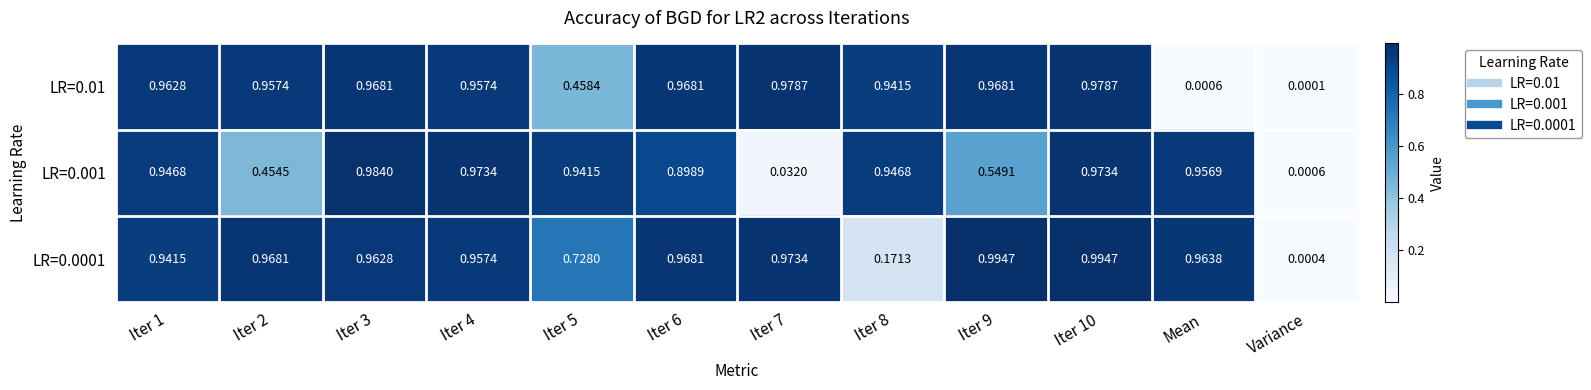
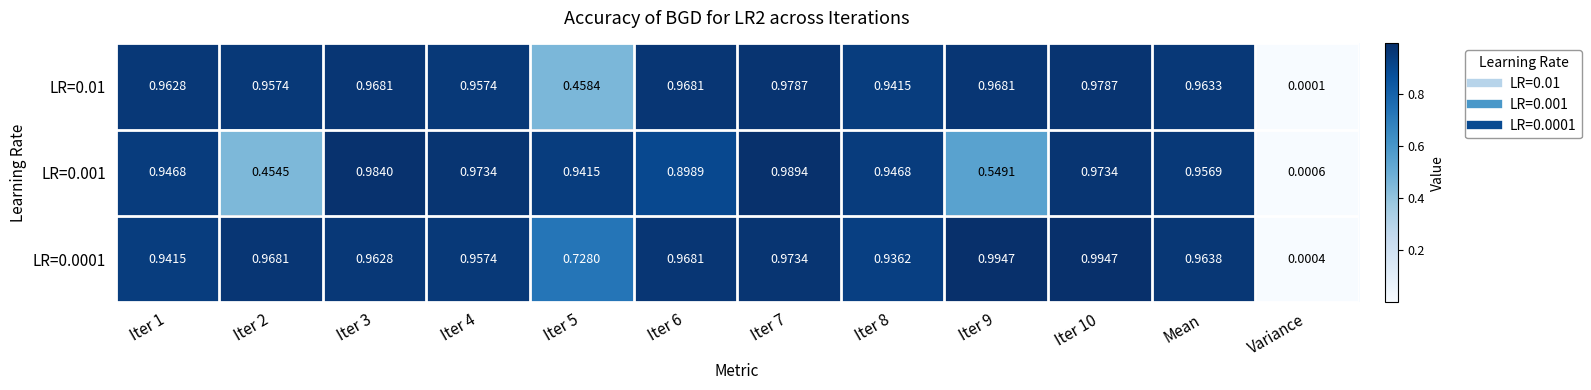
LR=0.01, Mean: 0.0006 -> 0.9633
LR=0.001, Iter 7: 0.0320 -> 0.9894
LR=0.0001, Iter 8: 0.1713 -> 0.9362
